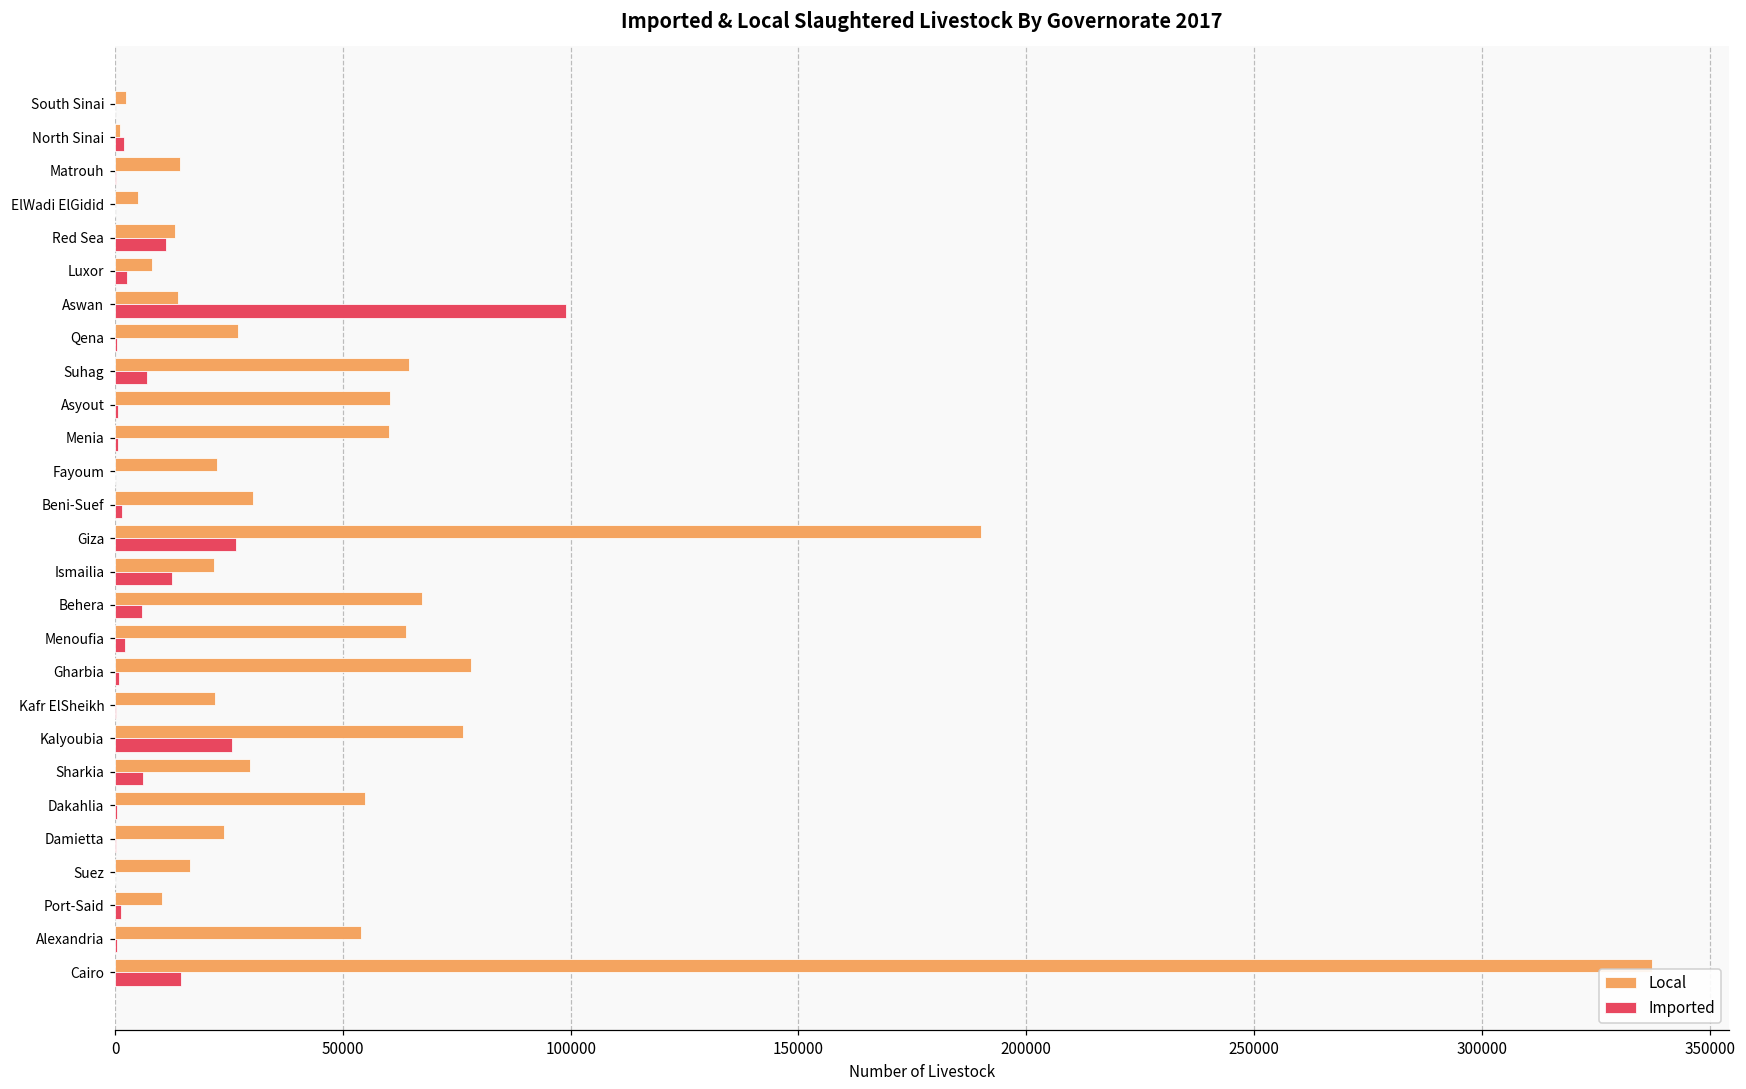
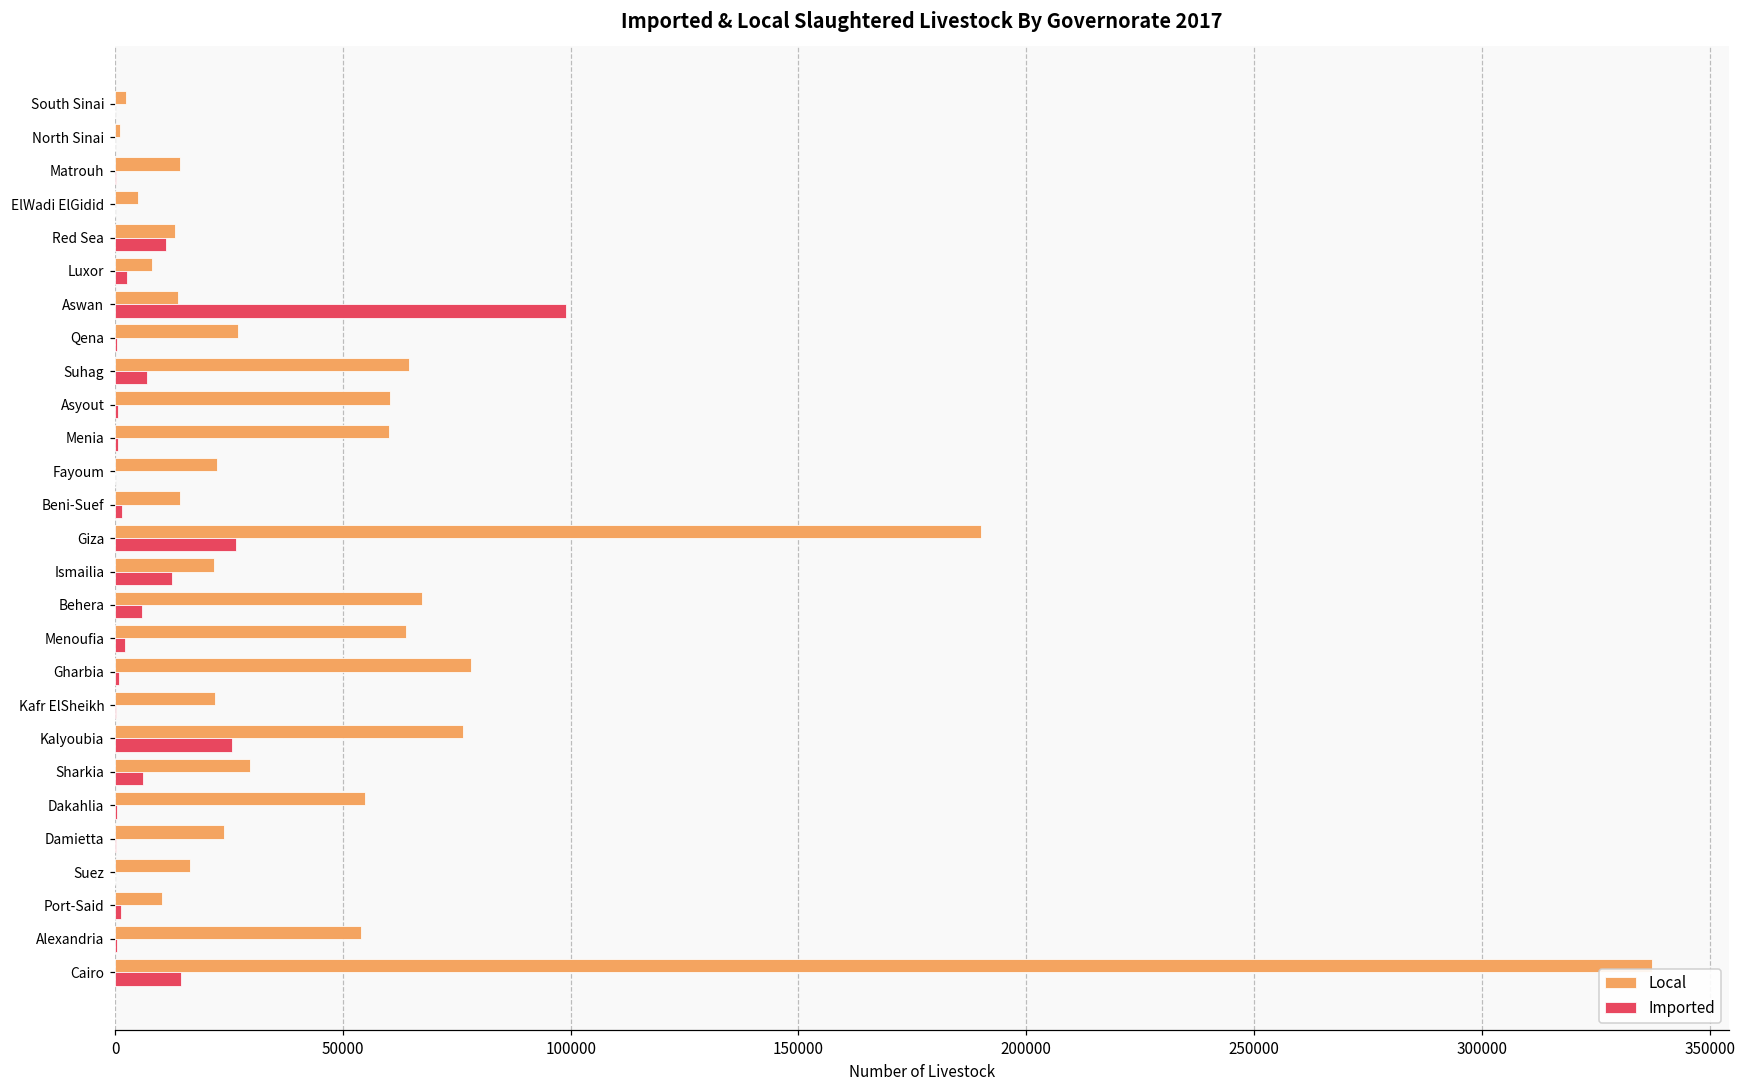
Imported, North Sinai: 2000 -> 0
Local, Beni-Suef: 30000 -> 14000
